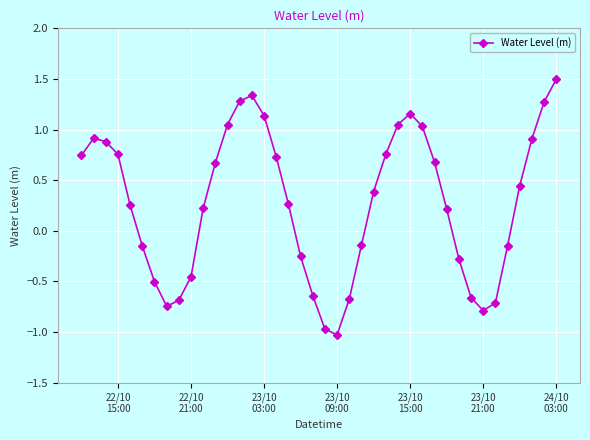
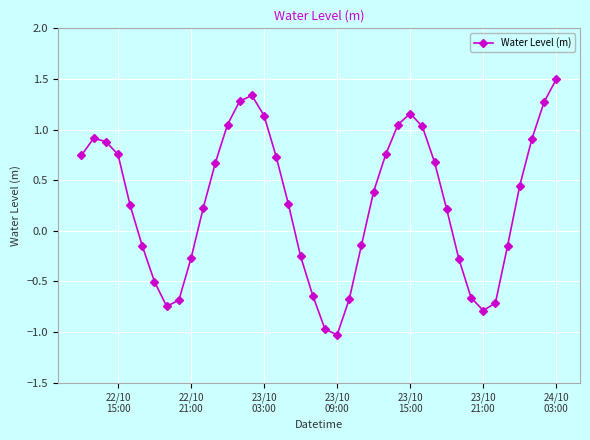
22/10 21:00: -0.45 -> -0.27
